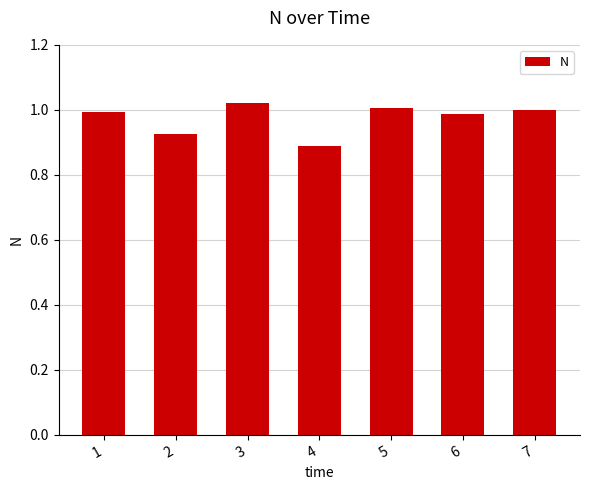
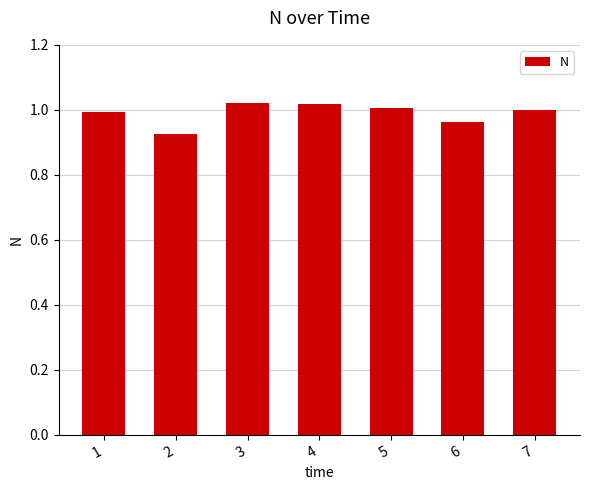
4: 0.89 -> 1.02
6: 0.99 -> 0.96
